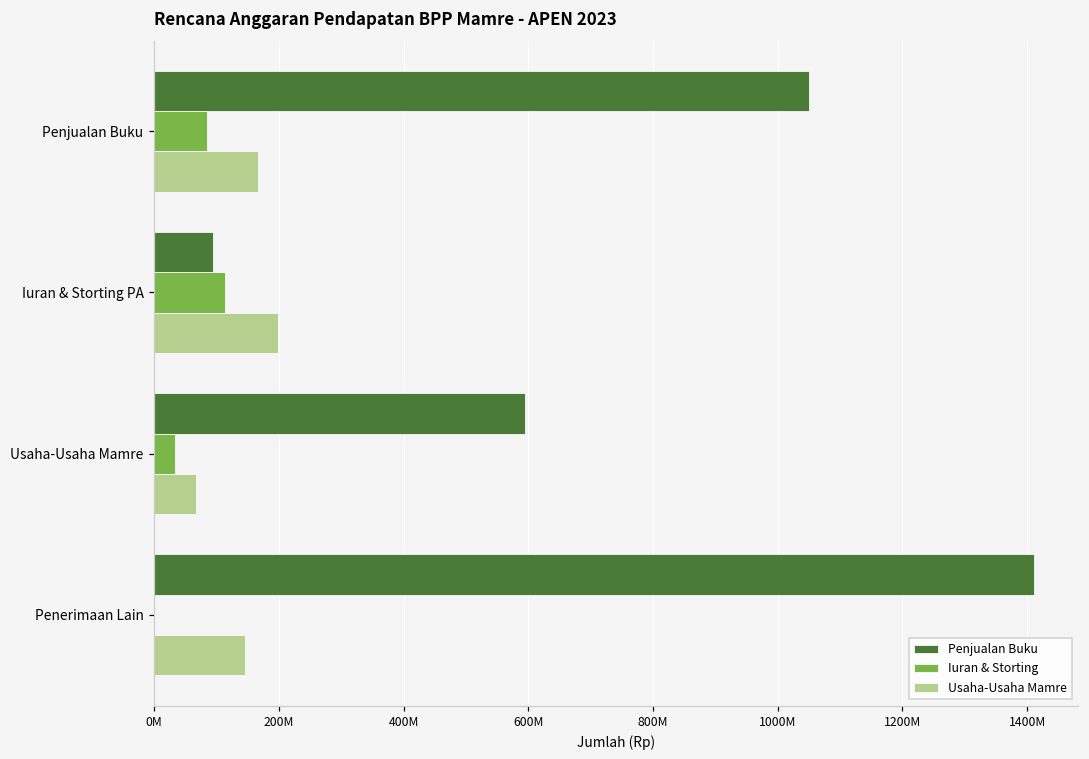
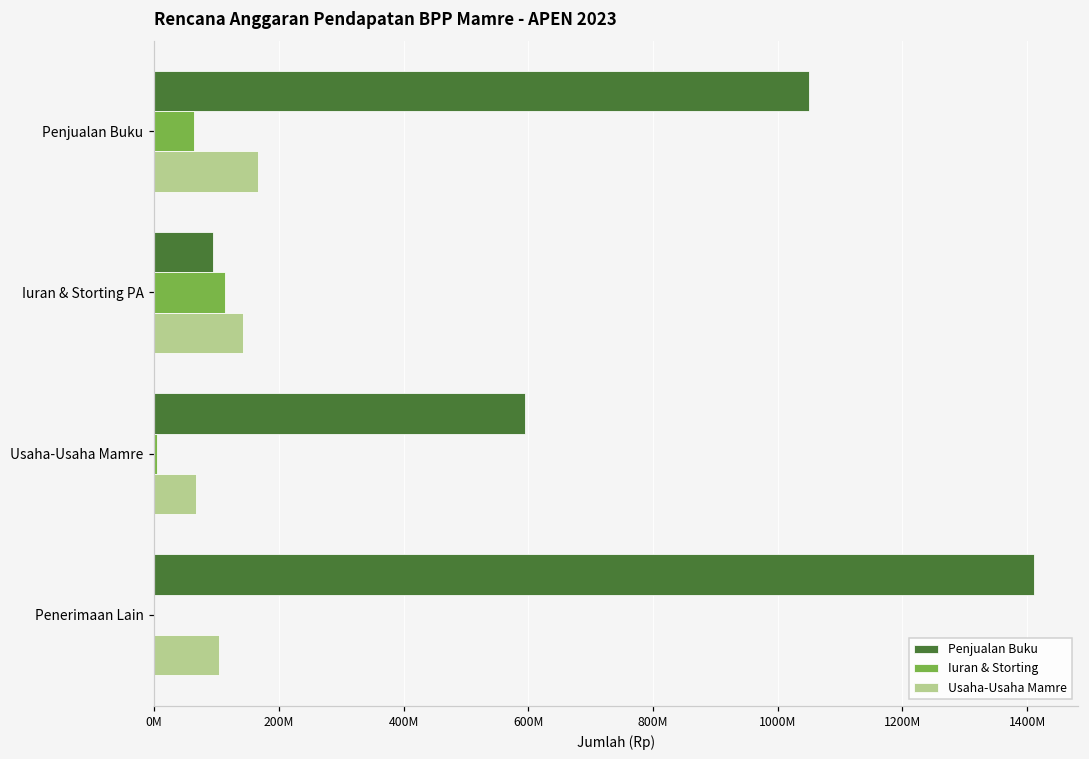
Iuran & Storting, Penjualan Buku: 80000000 -> 60000000
Usaha-Usaha Mamre, Iuran & Storting PA: 200000000 -> 140000000
Iuran & Storting, Usaha-Usaha Mamre: 30000000 -> 10000000
Usaha-Usaha Mamre, Penerimaan Lain: 150000000 -> 100000000
